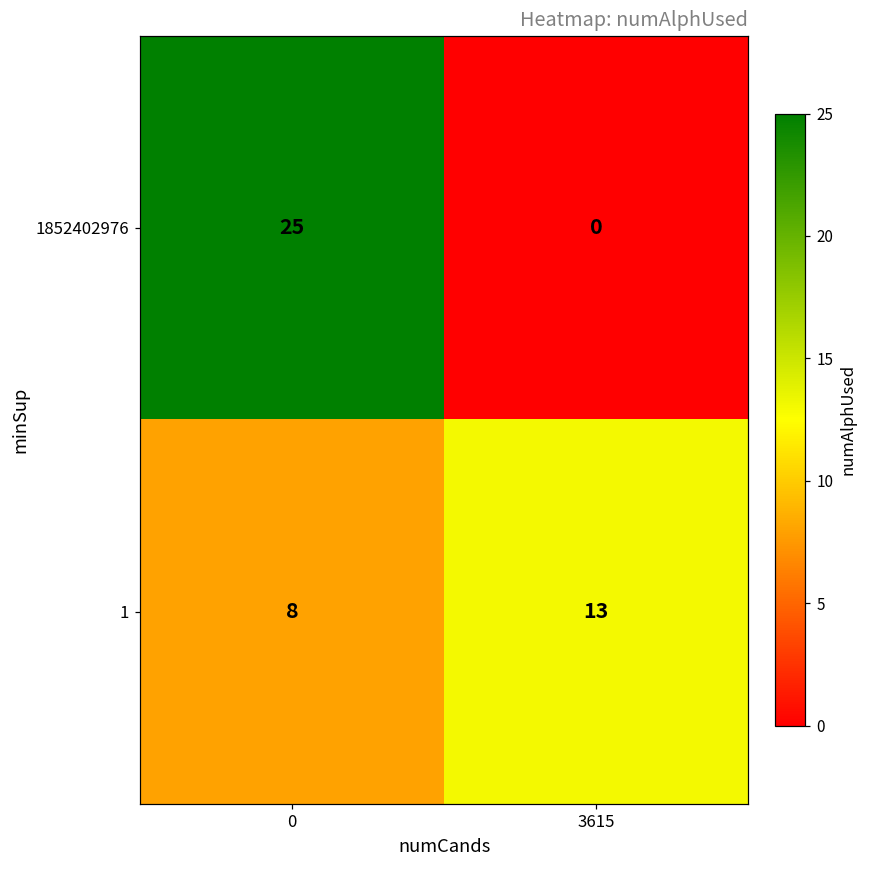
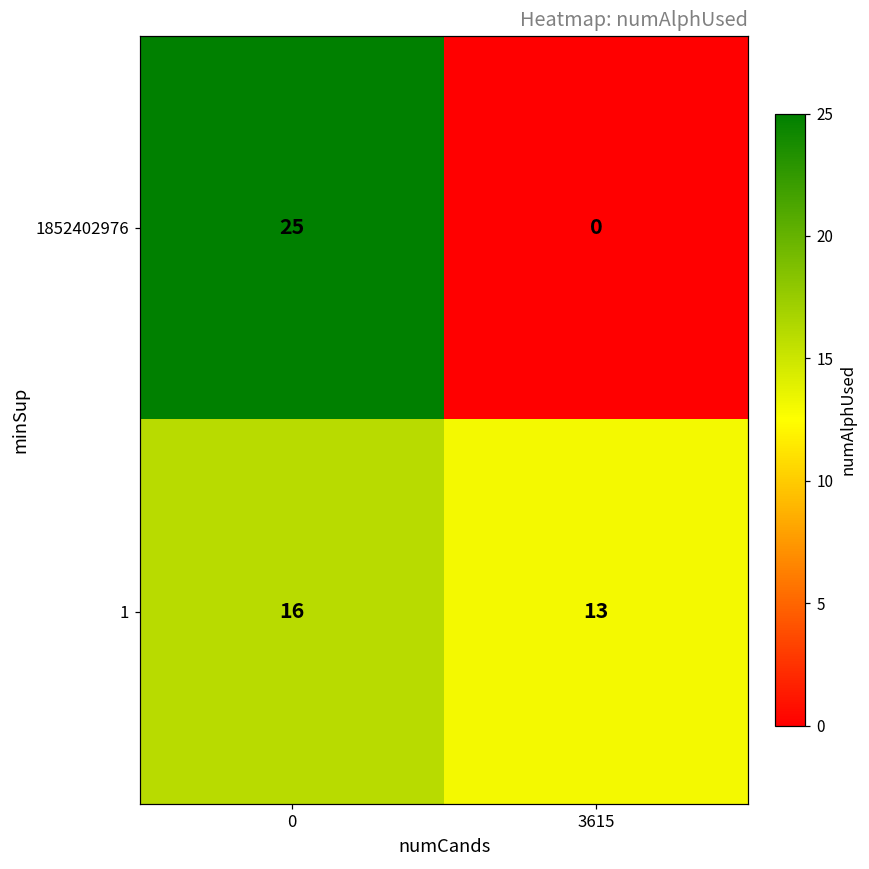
1, 0: 8 -> 16
